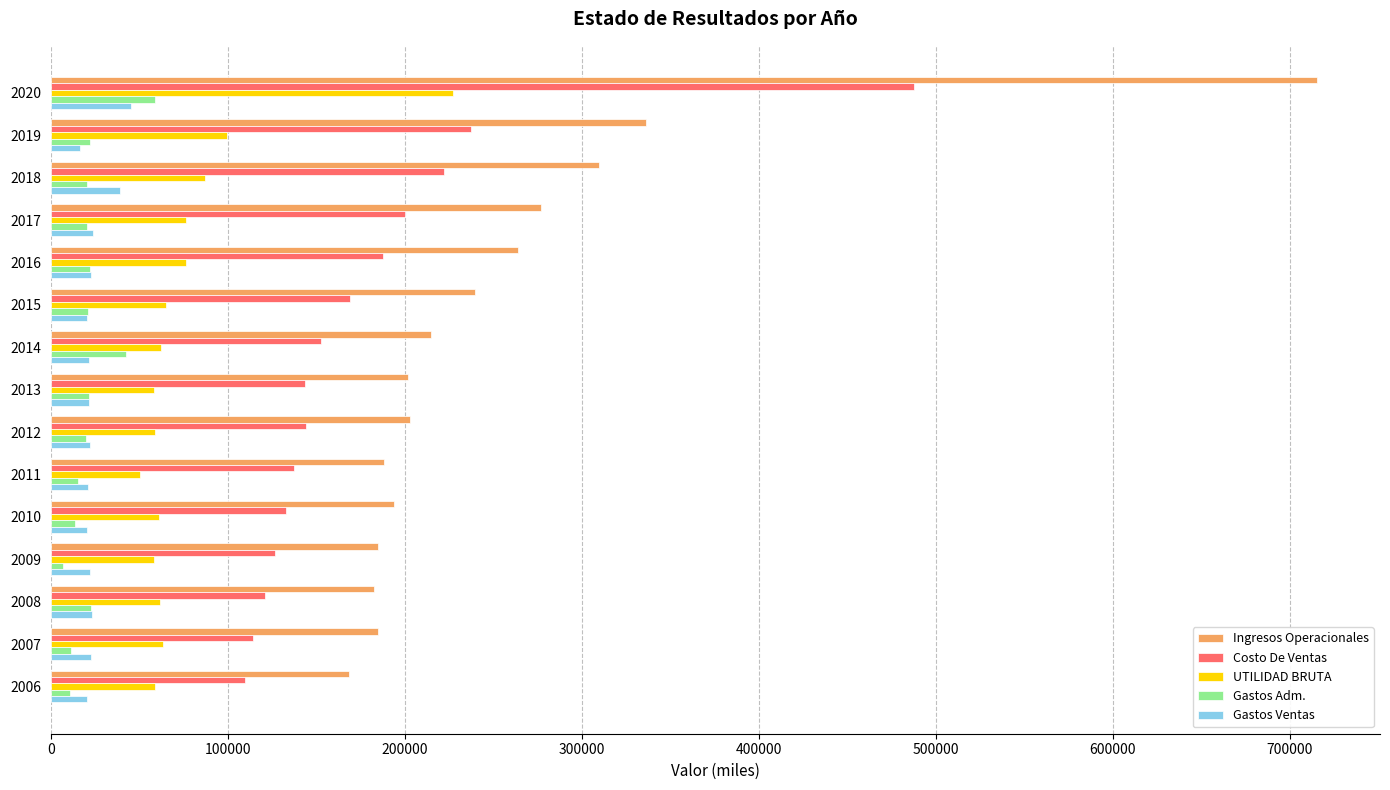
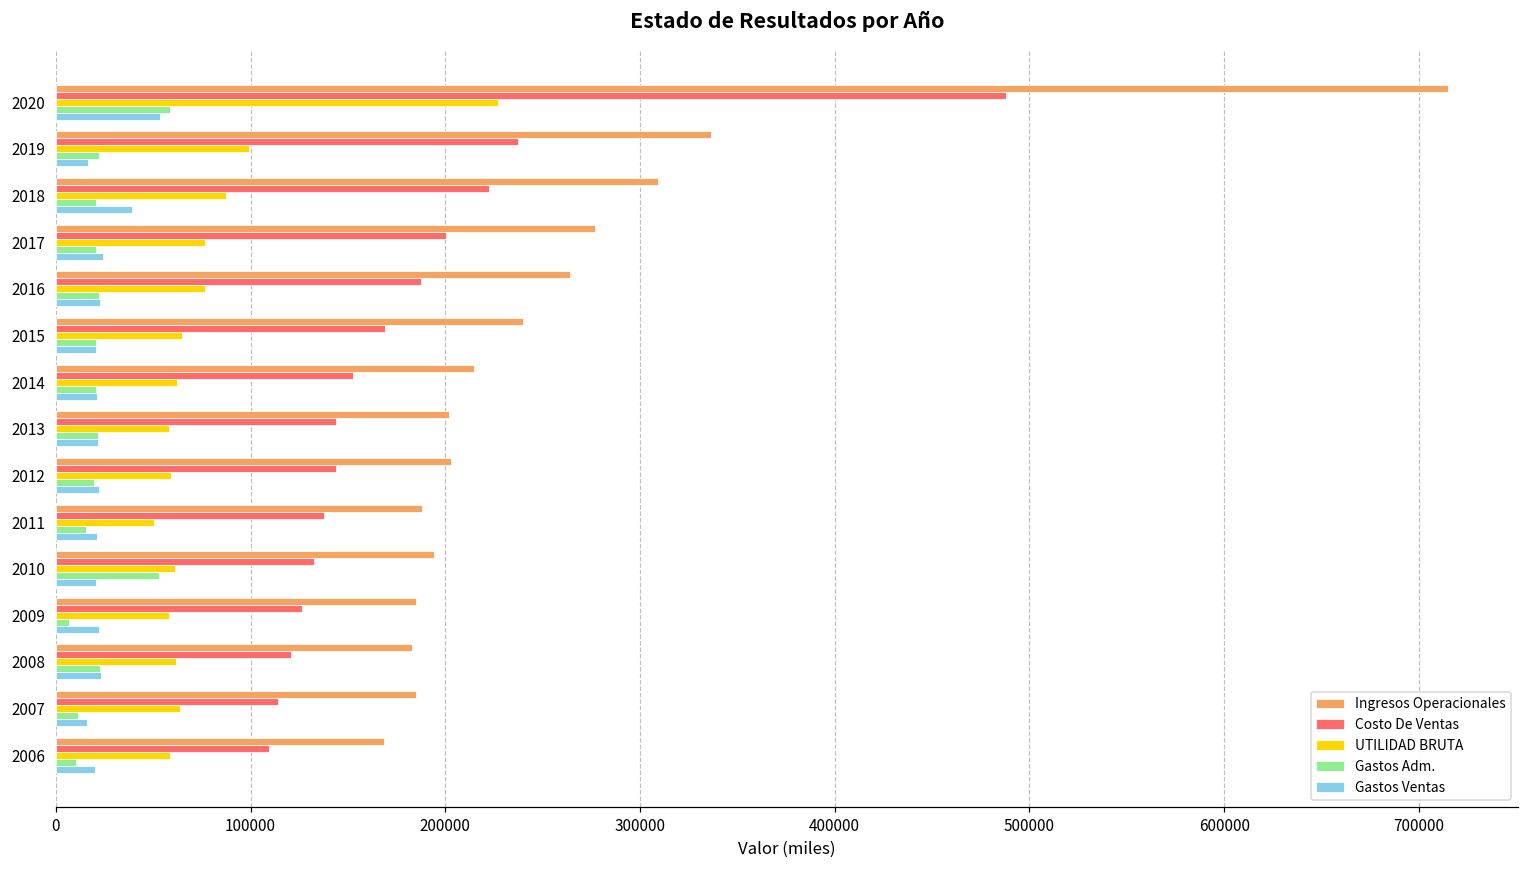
Gastos Ventas, 2020: 45000 -> 53000
Gastos Adm., 2014: 43000 -> 21000
Gastos Adm., 2010: 13000 -> 53000
Gastos Ventas, 2007: 23000 -> 16000
